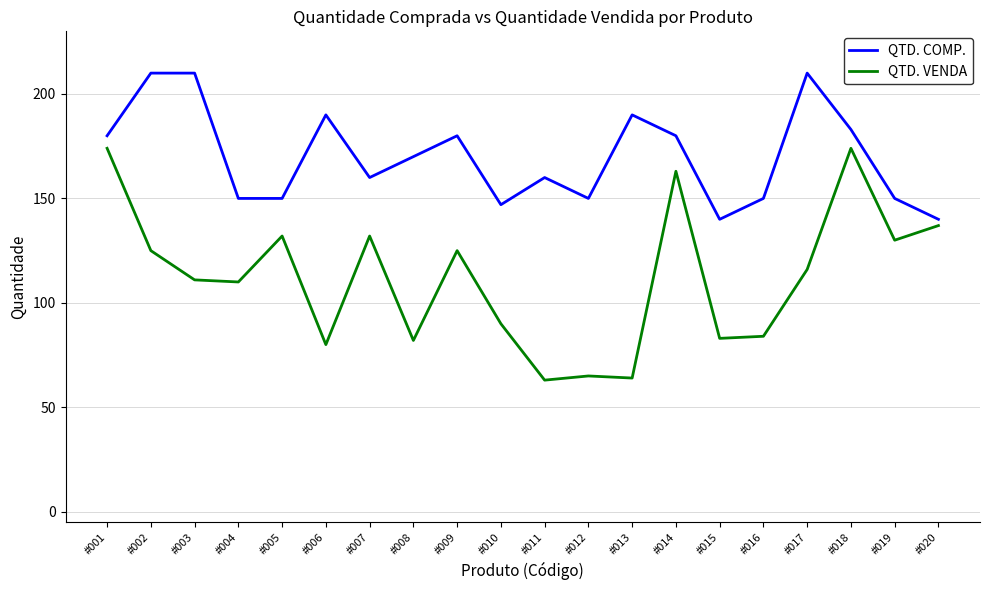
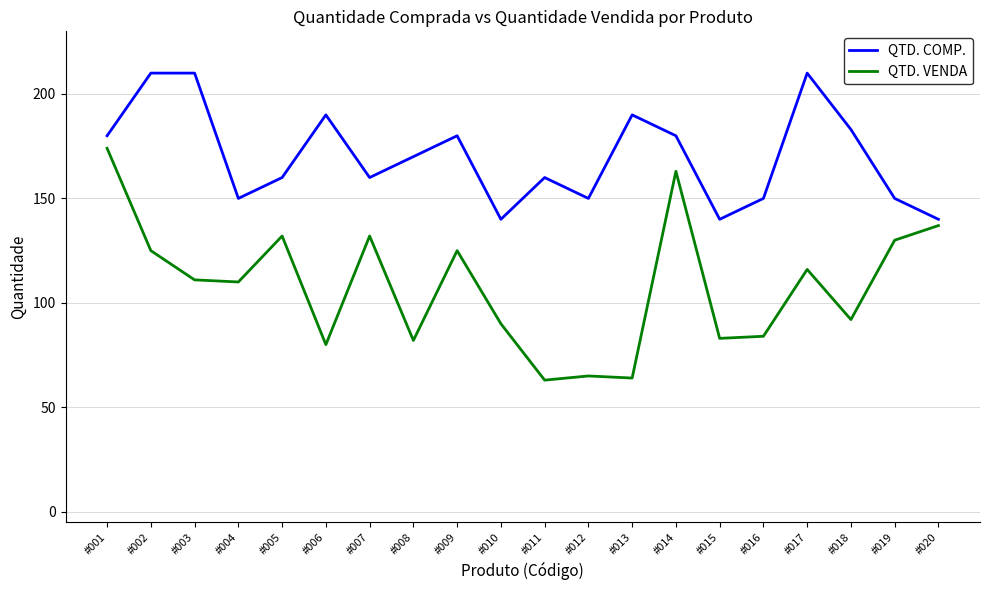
QTD. COMP., #005: 150 -> 160
QTD. COMP., #010: 147 -> 140
QTD. VENDA, #018: 174 -> 92
